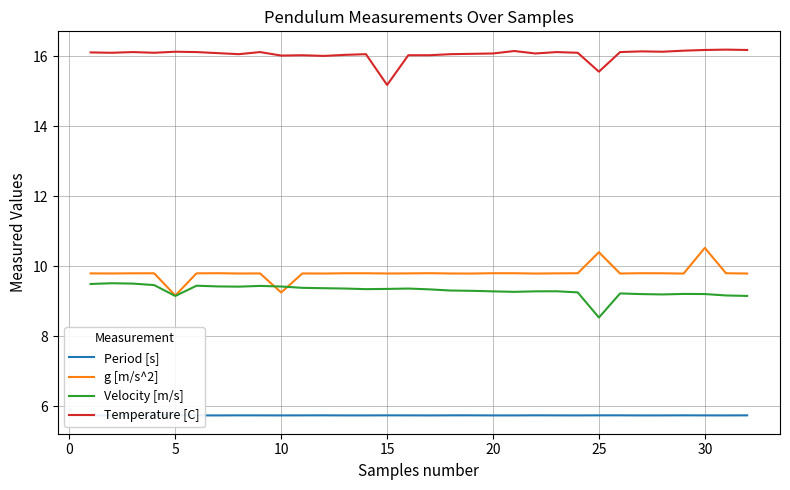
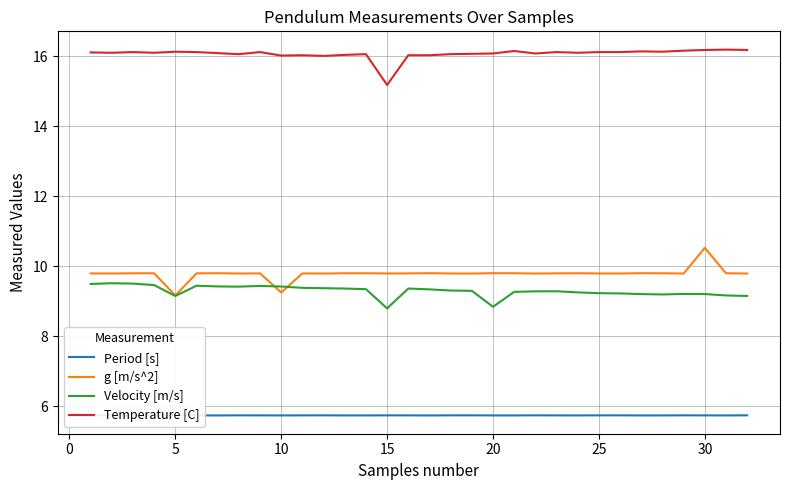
Velocity [m/s], 15: 9.4 -> 8.8
Velocity [m/s], 20: 9.3 -> 8.8
g [m/s^2], 25: 10.4 -> 9.8
Velocity [m/s], 25: 8.5 -> 9.2
Temperature [C], 25: 15.6 -> 16.1
